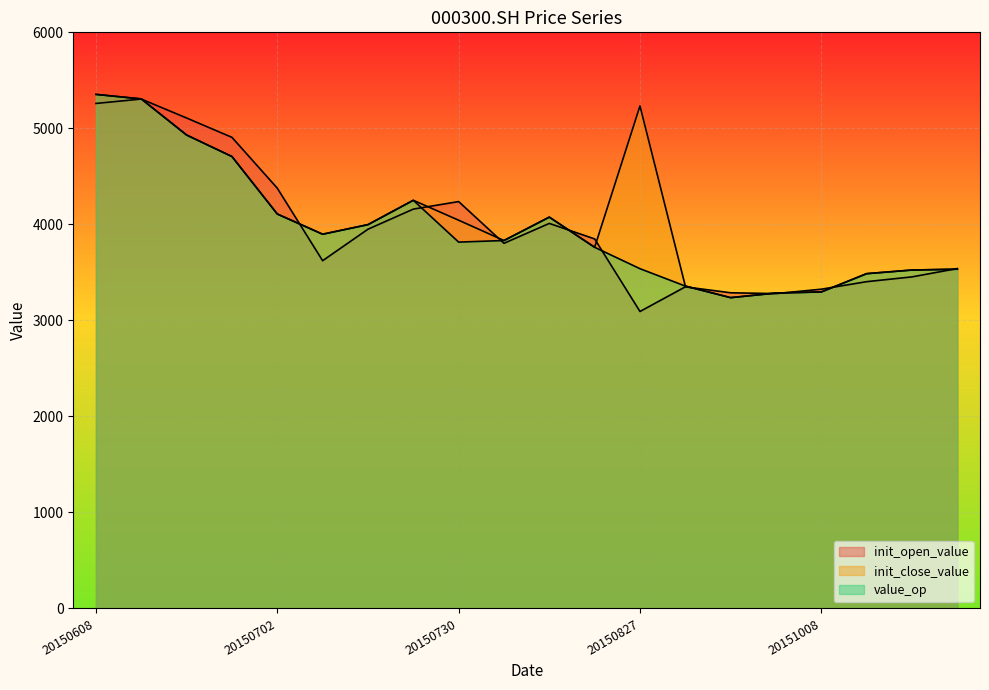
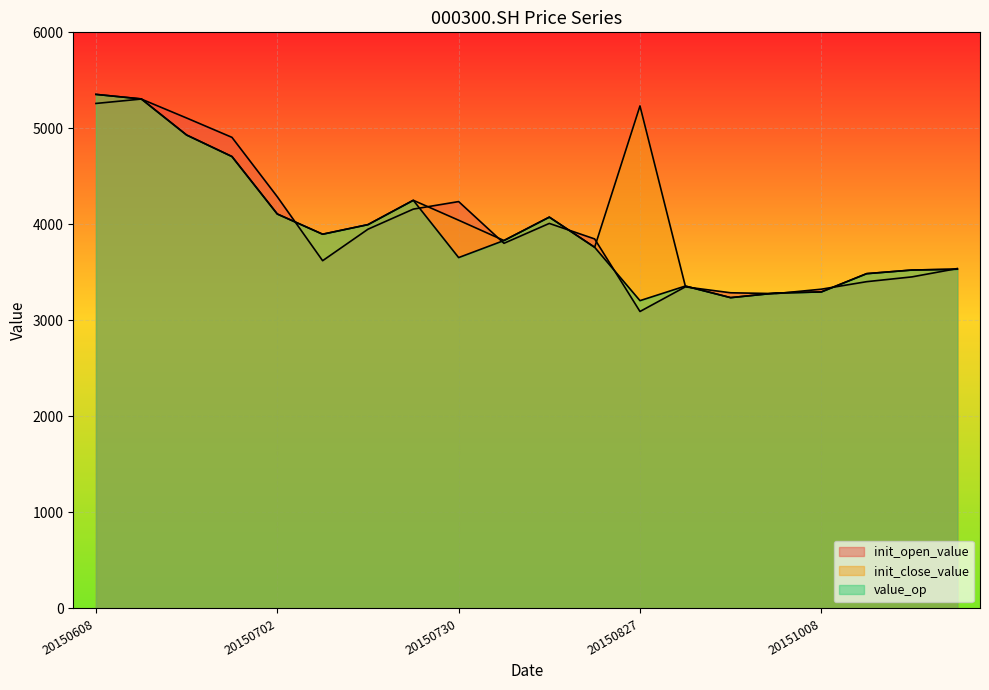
init_open_value, 20150702: 4400 -> 4300
value_op, 20150730: 3800 -> 3700
value_op, 20150827: 3500 -> 3200
